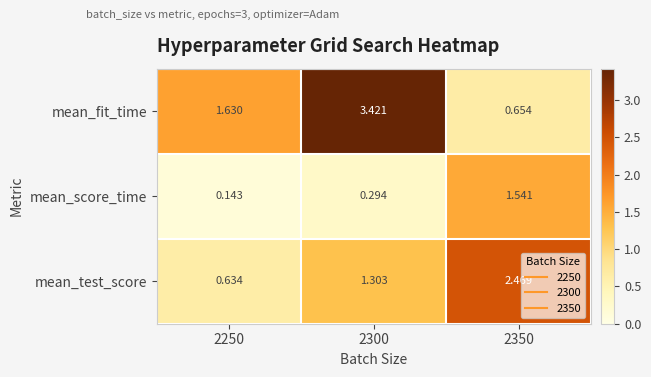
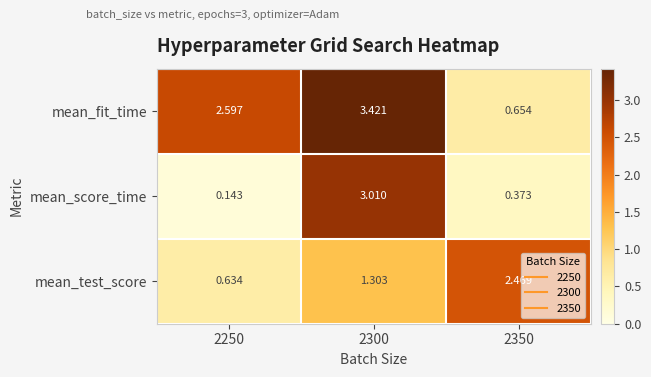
mean_fit_time, 2250: 1.630 -> 2.597
mean_score_time, 2300: 0.294 -> 3.010
mean_score_time, 2350: 1.541 -> 0.373
